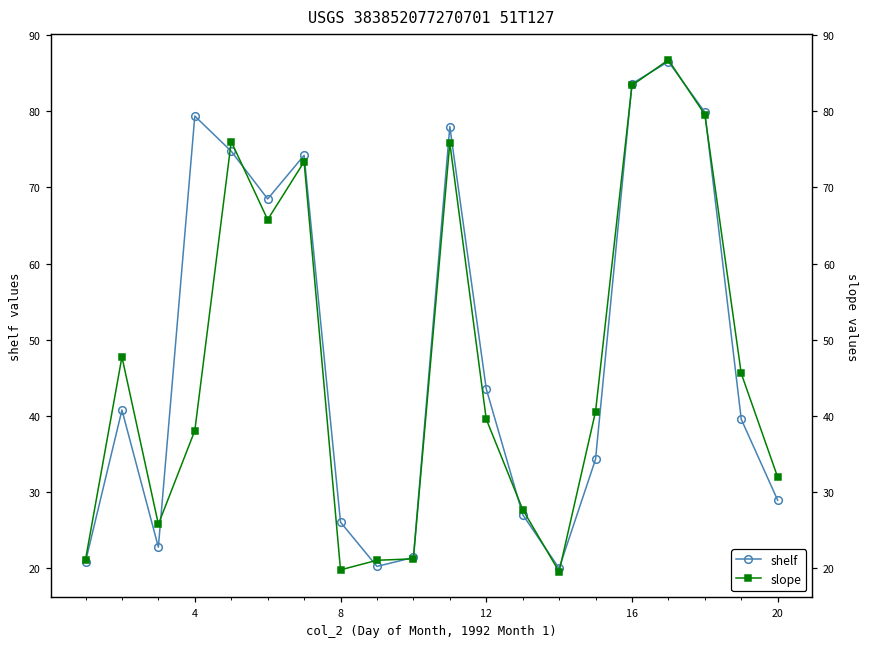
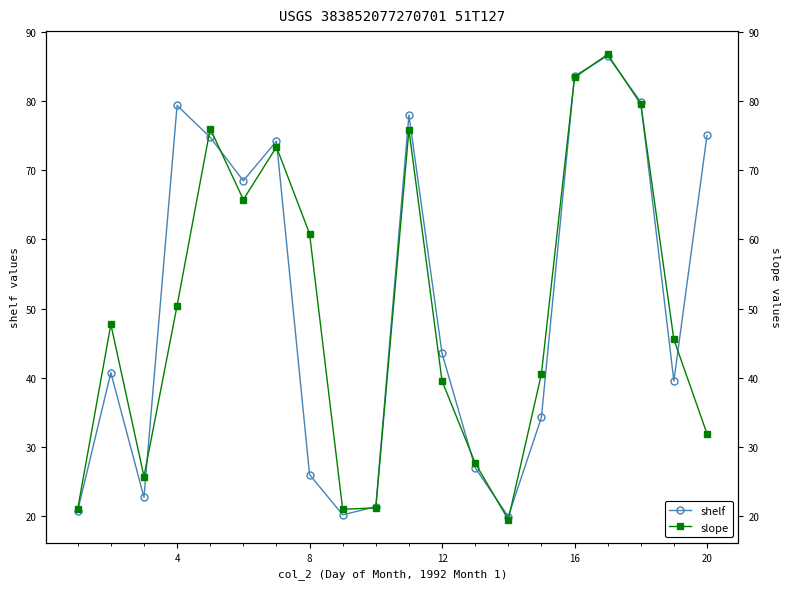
slope, 4: 38 -> 50
slope, 8: 20 -> 61
shelf, 20: 29 -> 75
